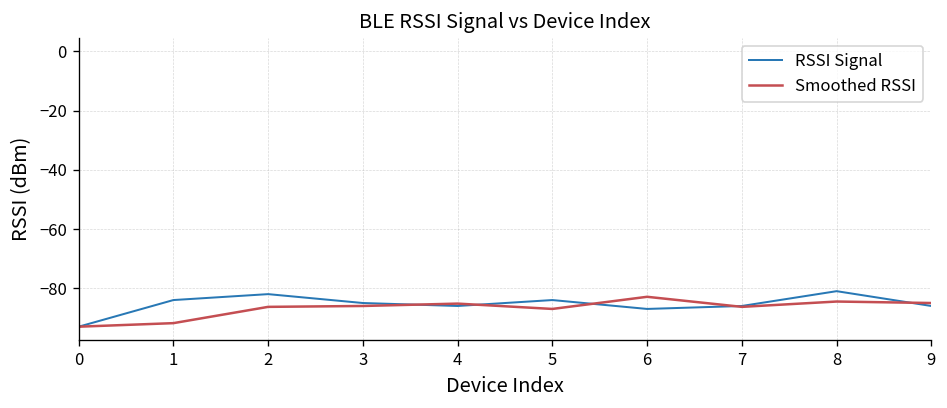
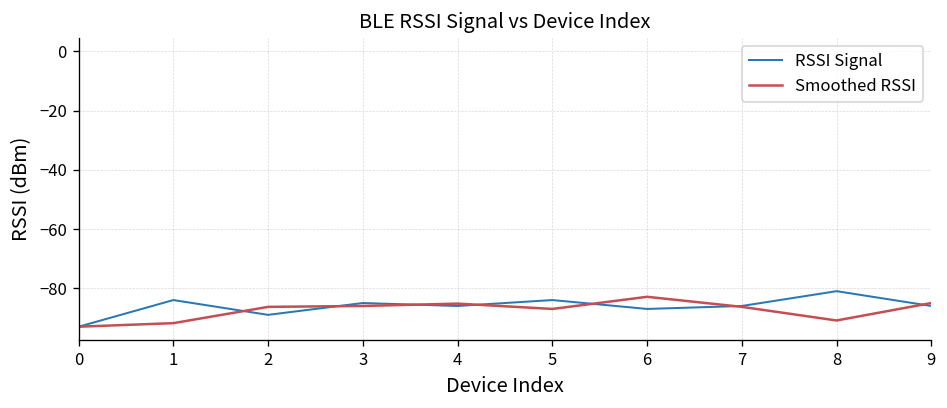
RSSI Signal, 2: -82 -> -89
Smoothed RSSI, 8: -85 -> -91
